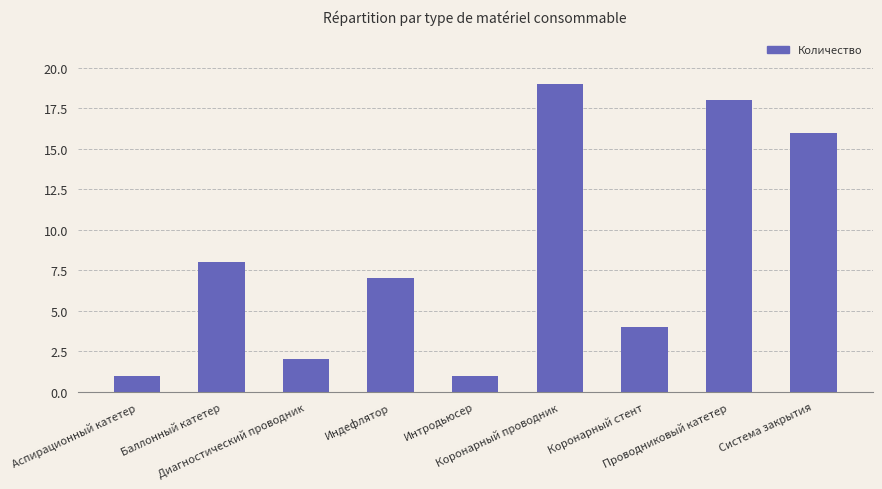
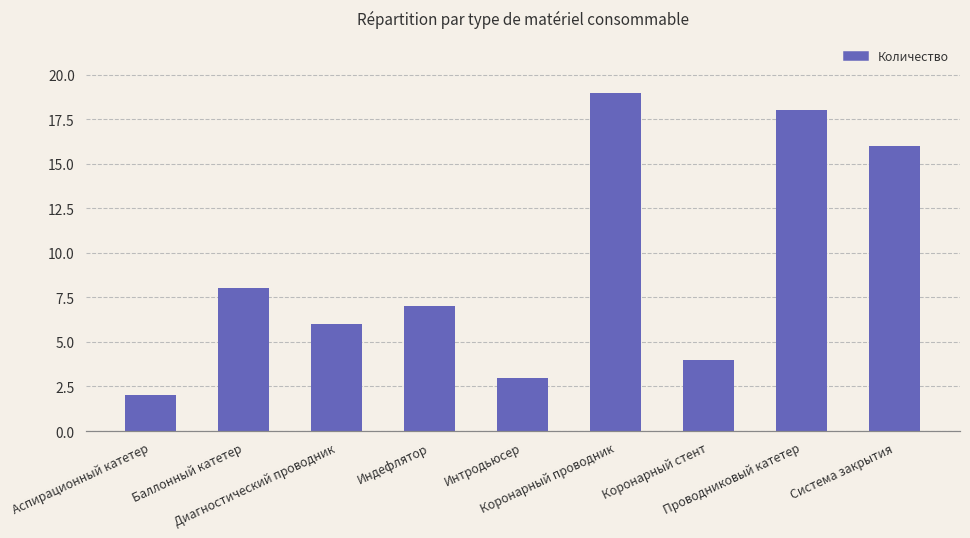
Аспирационный катетер: 1 -> 2
Диагностический проводник: 2 -> 6
Интродьюсер: 1 -> 3
